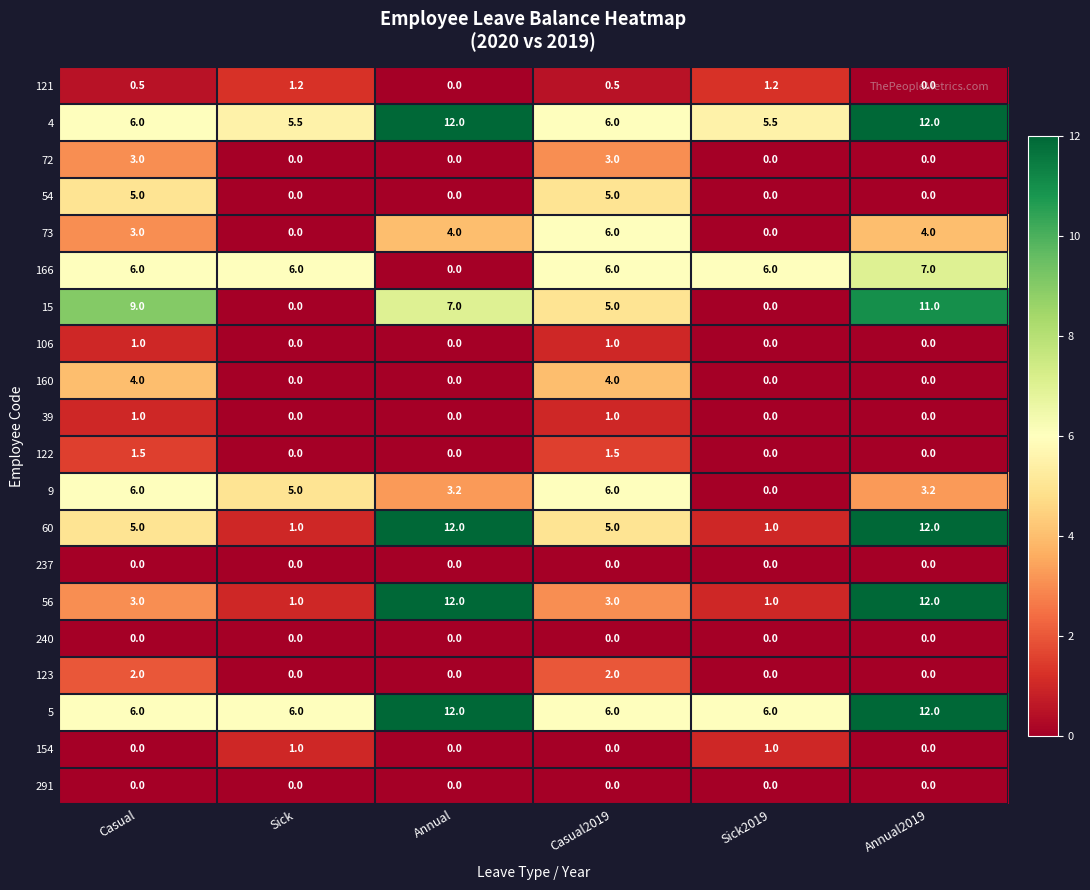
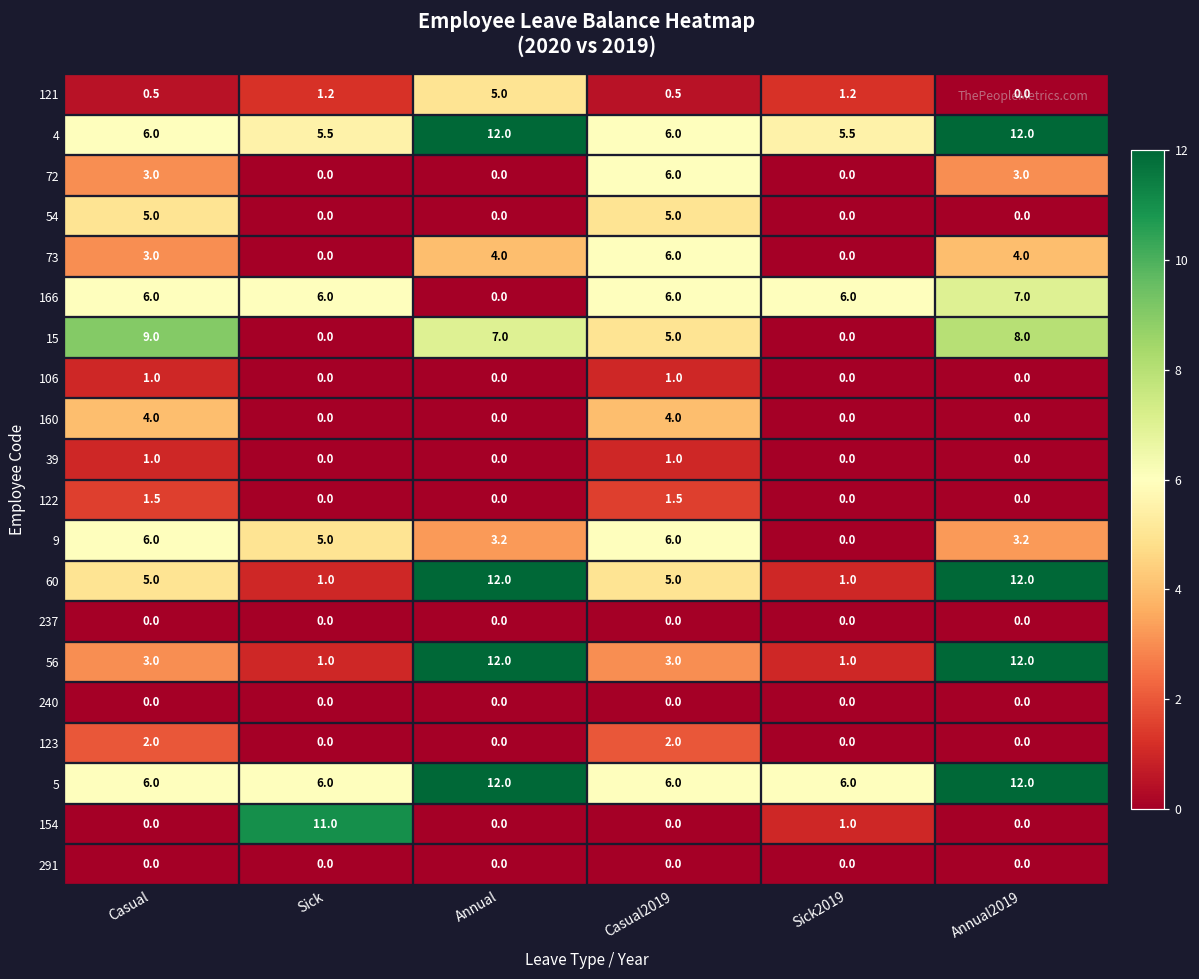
121, Annual: 0.0 -> 5.0
72, Casual2019: 3.0 -> 6.0
72, Annual2019: 0.0 -> 3.0
15, Annual2019: 11.0 -> 8.0
154, Sick: 1.0 -> 11.0
